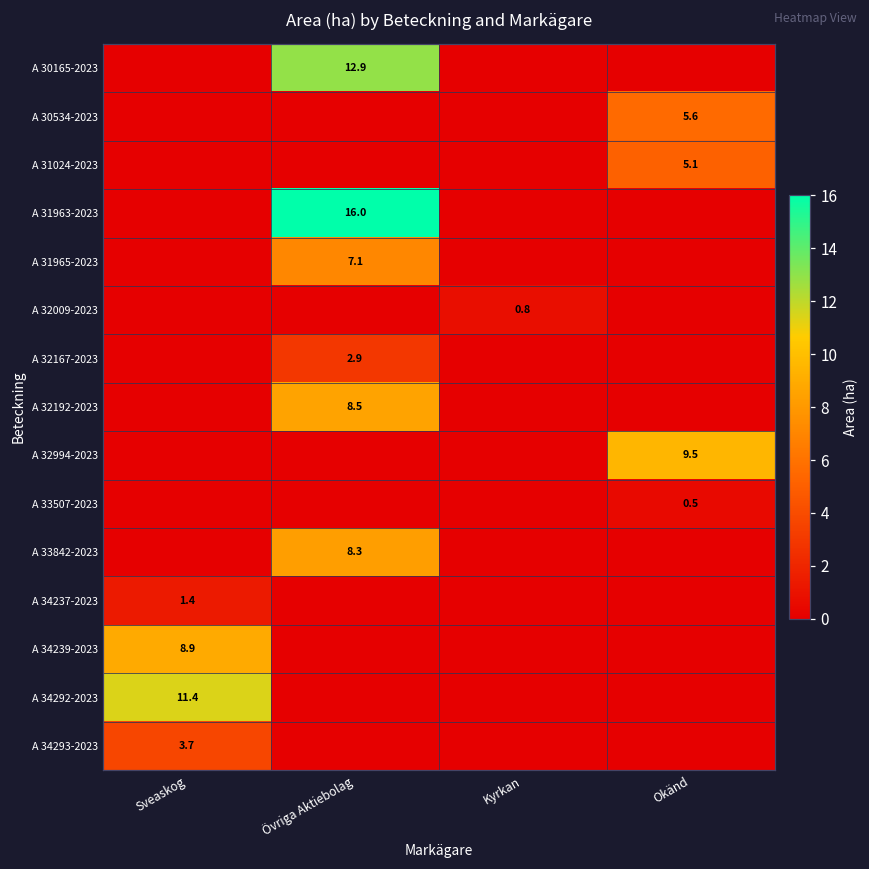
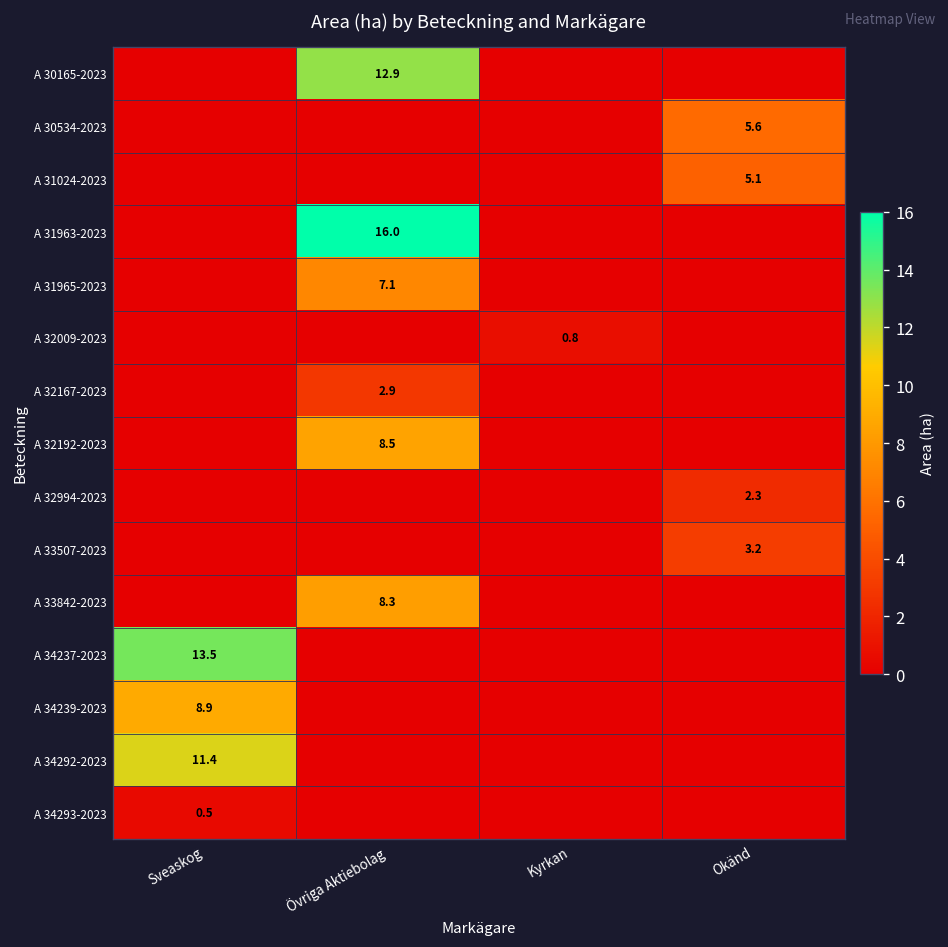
A 32994-2023, Okänd: 9.5 -> 2.3
A 33507-2023, Okänd: 0.5 -> 3.2
A 34237-2023, Sveaskog: 1.4 -> 13.5
A 34293-2023, Sveaskog: 3.7 -> 0.5
